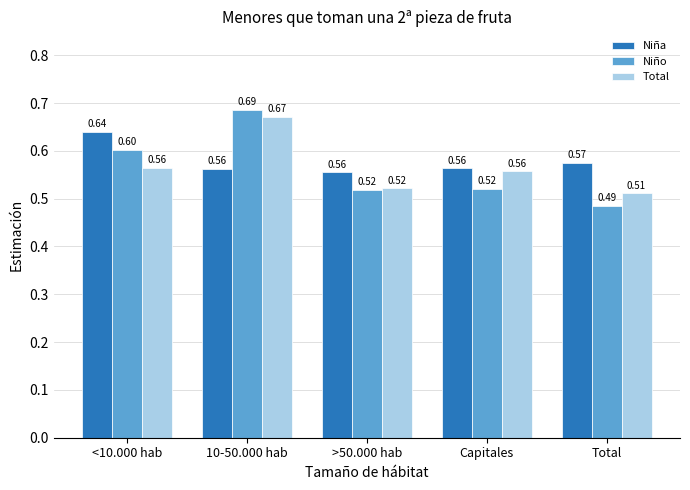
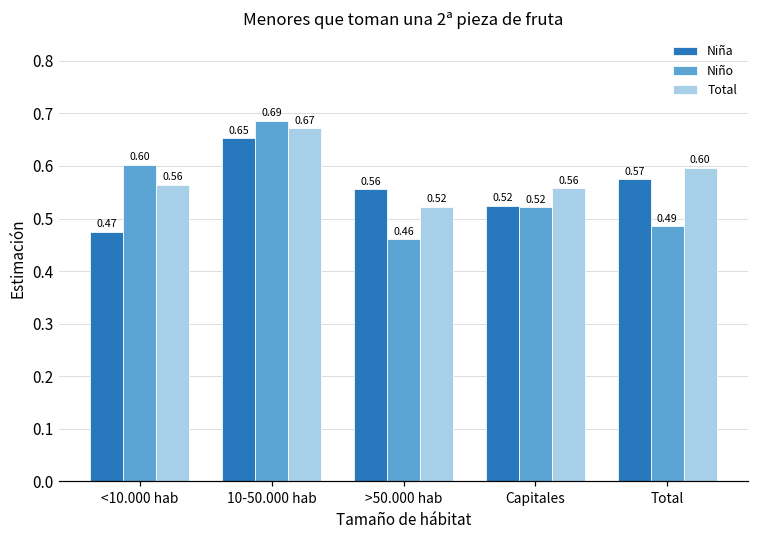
Niña, <10.000 hab: 0.64 -> 0.47
Niña, 10-50.000 hab: 0.56 -> 0.65
Niño, >50.000 hab: 0.52 -> 0.46
Niña, Capitales: 0.56 -> 0.52
Total, Total: 0.51 -> 0.60
